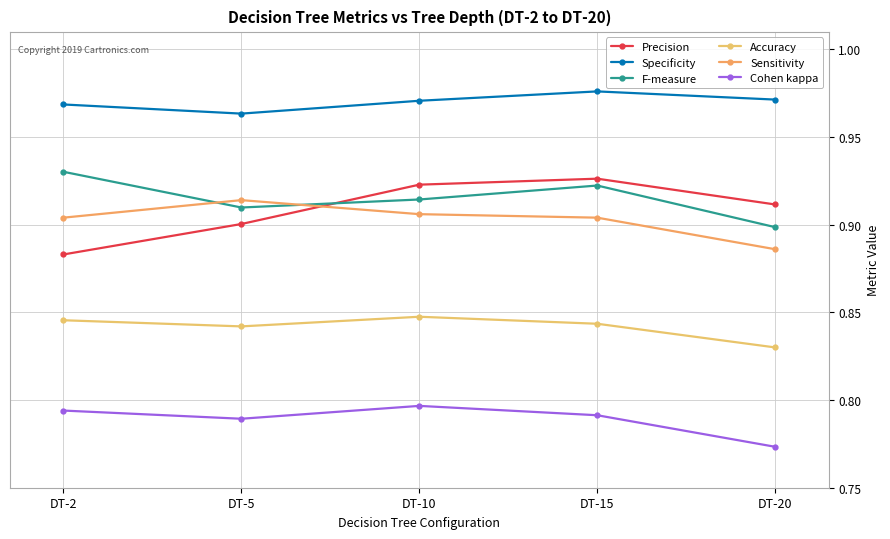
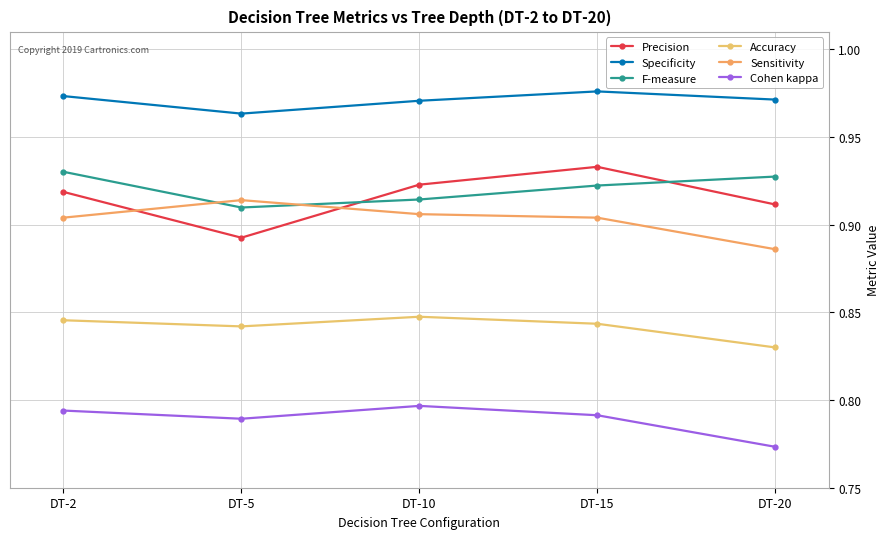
Precision, DT-2: 0.883 -> 0.919
Specificity, DT-2: 0.969 -> 0.973
Precision, DT-5: 0.900 -> 0.893
Precision, DT-15: 0.926 -> 0.933
F-measure, DT-20: 0.899 -> 0.927
